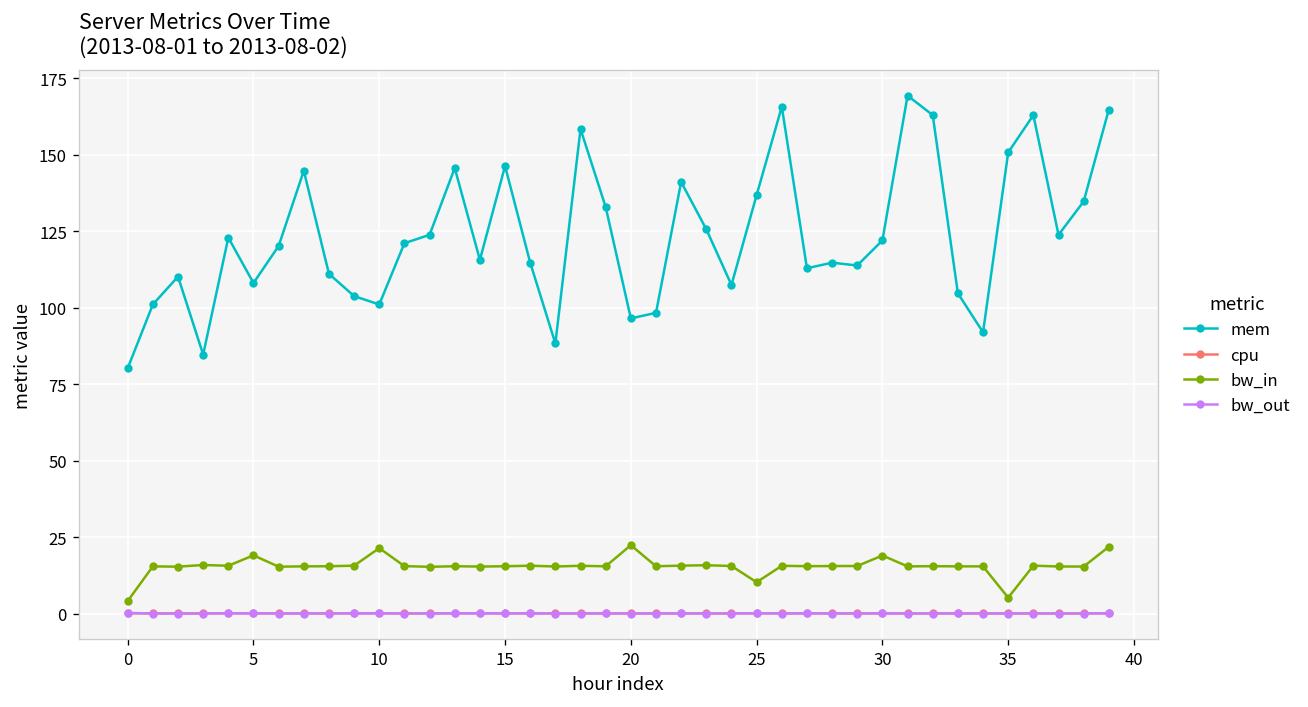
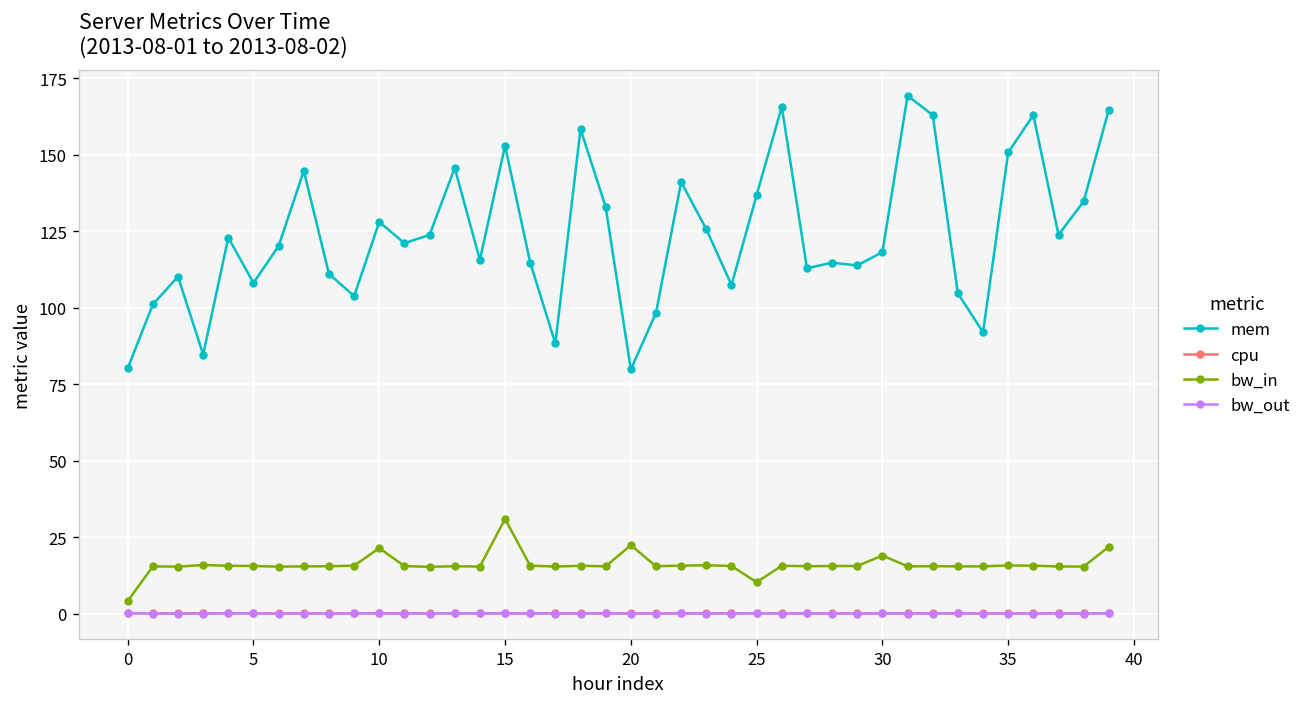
bw_in, 5: 19 -> 16
mem, 10: 101 -> 128
mem, 15: 146 -> 153
bw_in, 15: 15 -> 31
mem, 20: 96 -> 80
mem, 30: 122 -> 118
bw_in, 35: 5 -> 16
